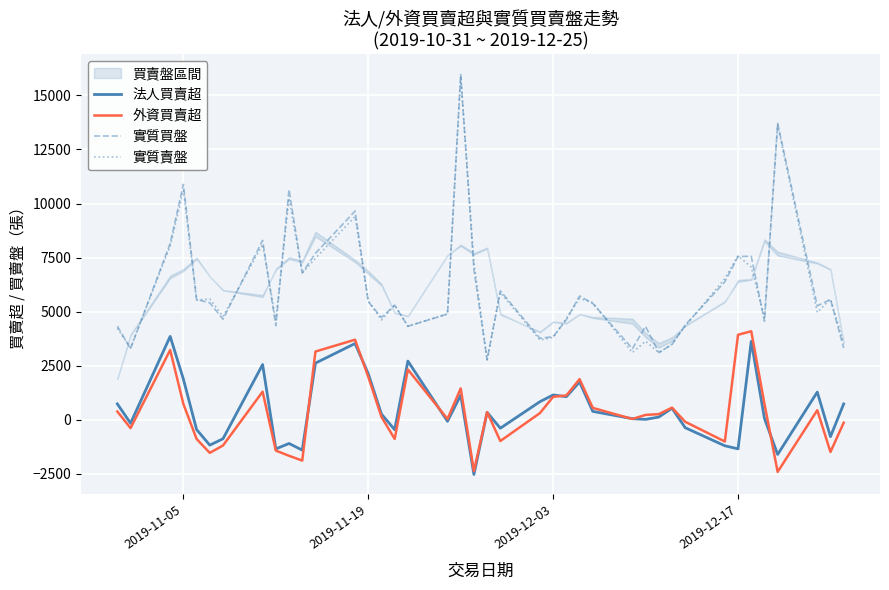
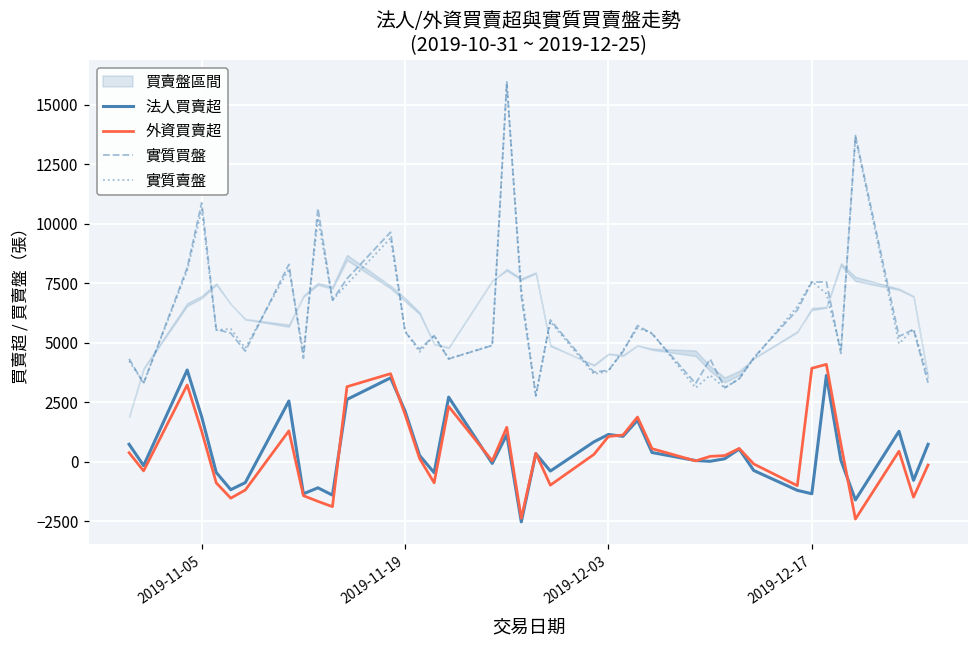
外資買賣超, 2019-11-05: 700 -> 1300
